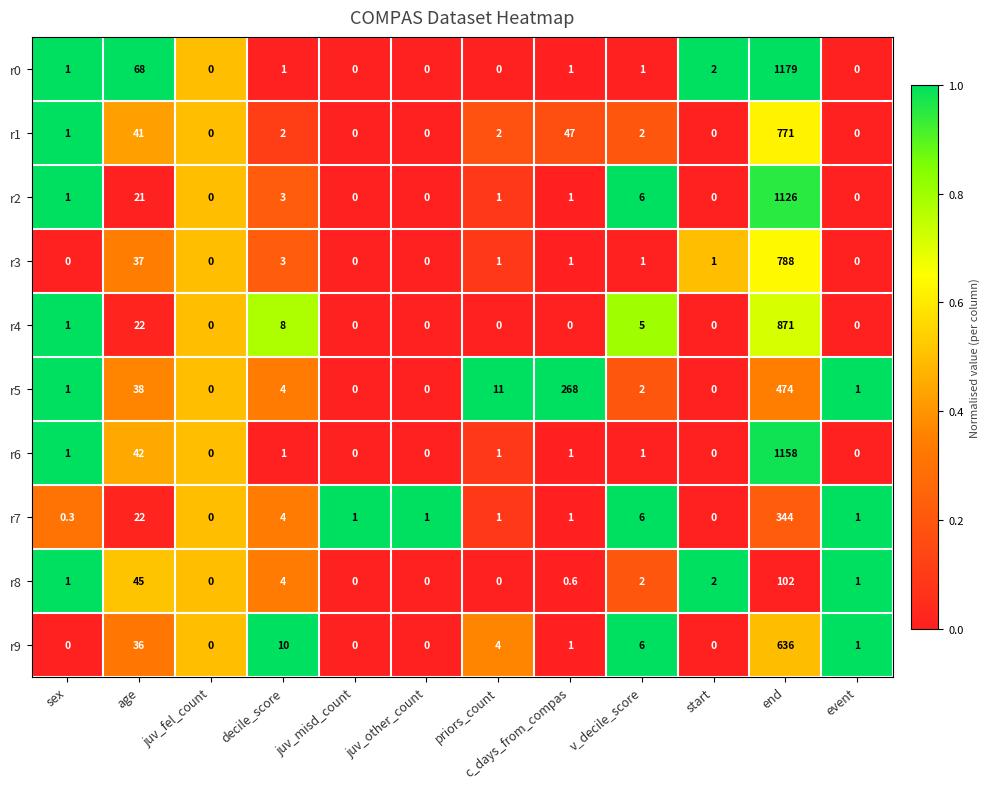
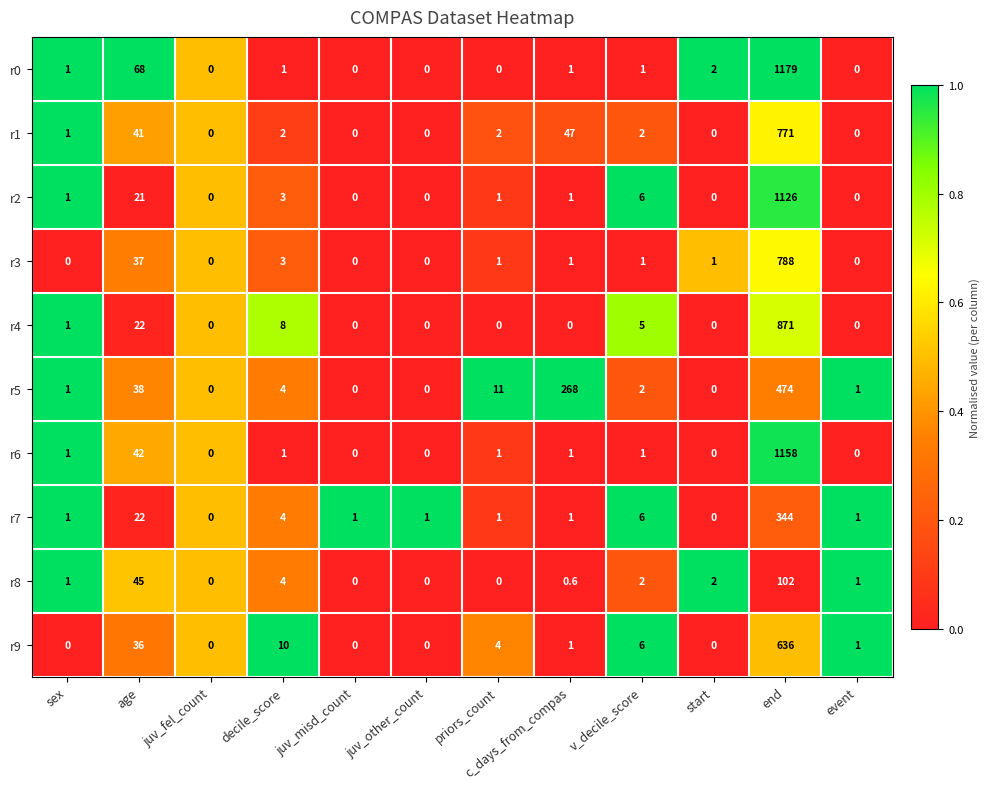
r7, sex: 0.3 -> 1
